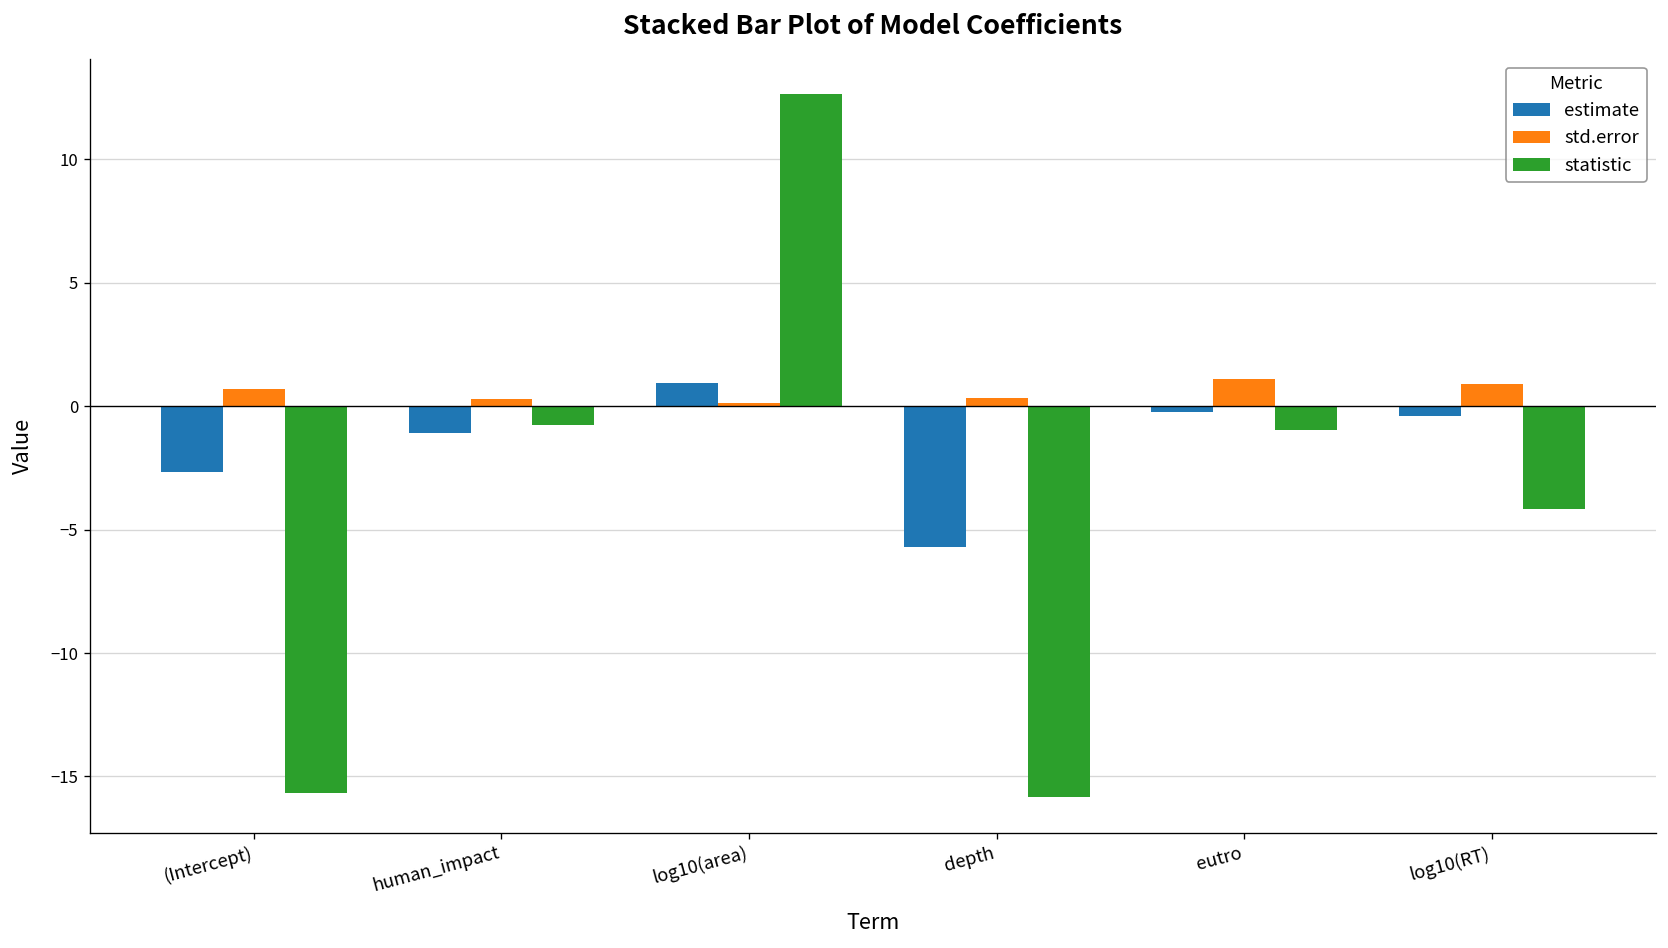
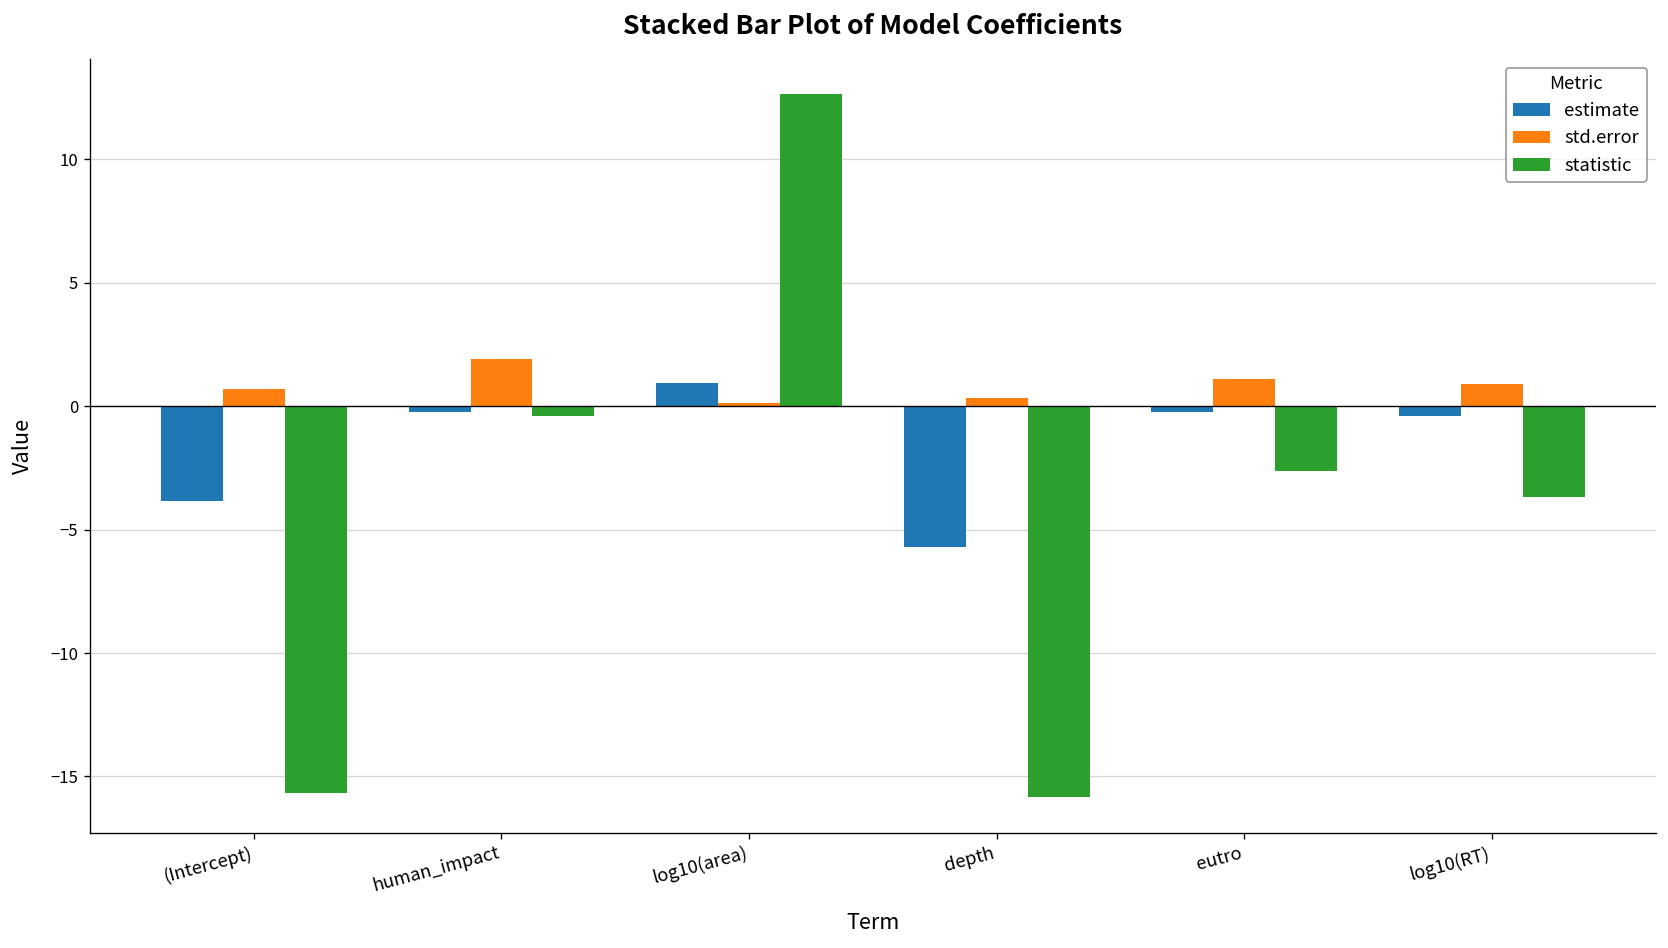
estimate, (Intercept): -2.7 -> -3.9
estimate, human_impact: -1.1 -> -0.2
std.error, human_impact: 0.3 -> 1.9
statistic, human_impact: -0.8 -> -0.4
statistic, eutro: -1.0 -> -2.6
statistic, log10(RT): -4.2 -> -3.7
